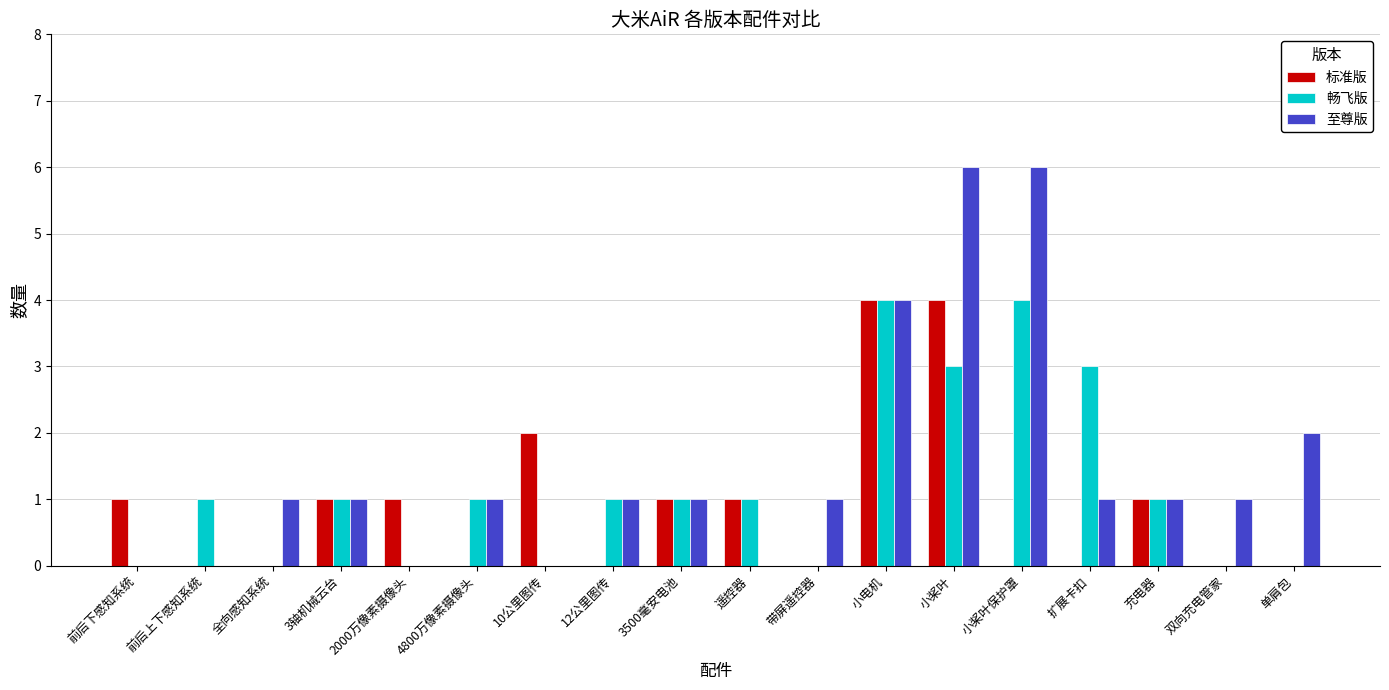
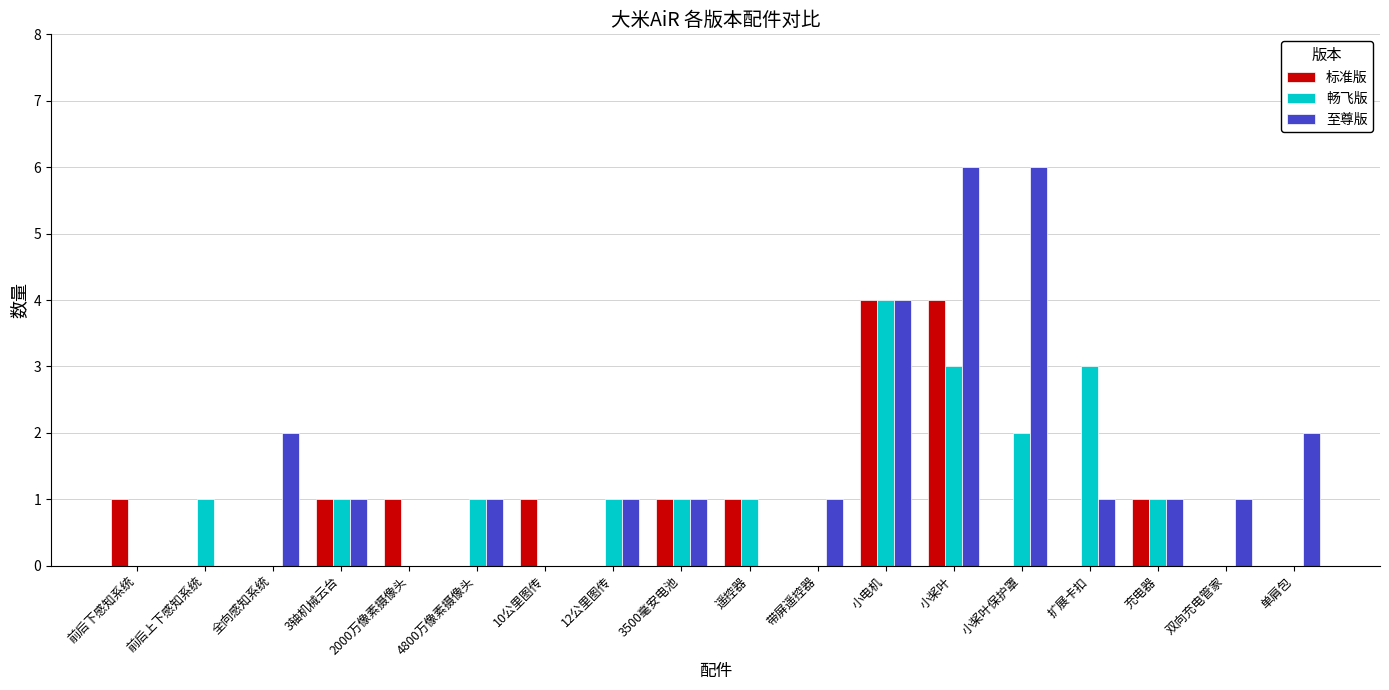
至尊版, 全向感知系统: 1 -> 2
标准版, 10公里图传: 2 -> 1
畅飞版, 小桨叶保护罩: 4 -> 2
